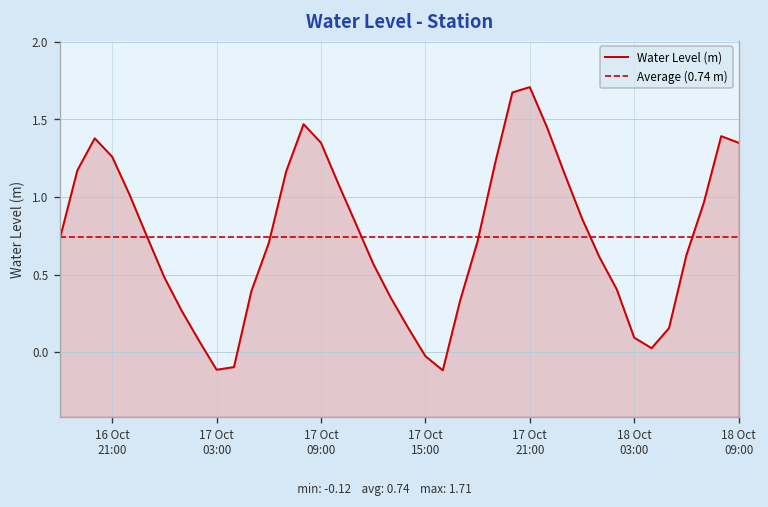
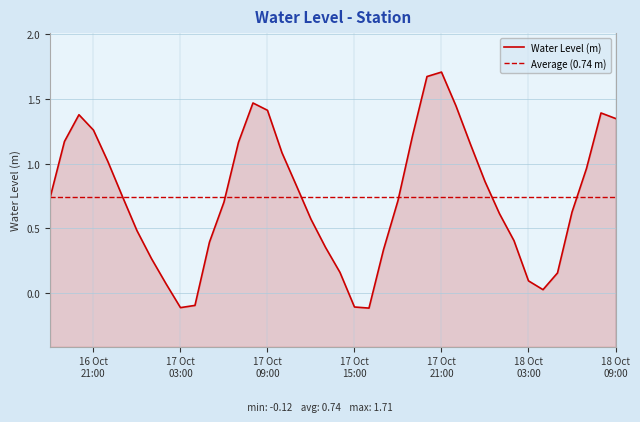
17 Oct 09:00: 1.35 -> 1.41
17 Oct 15:00: -0.03 -> -0.11
